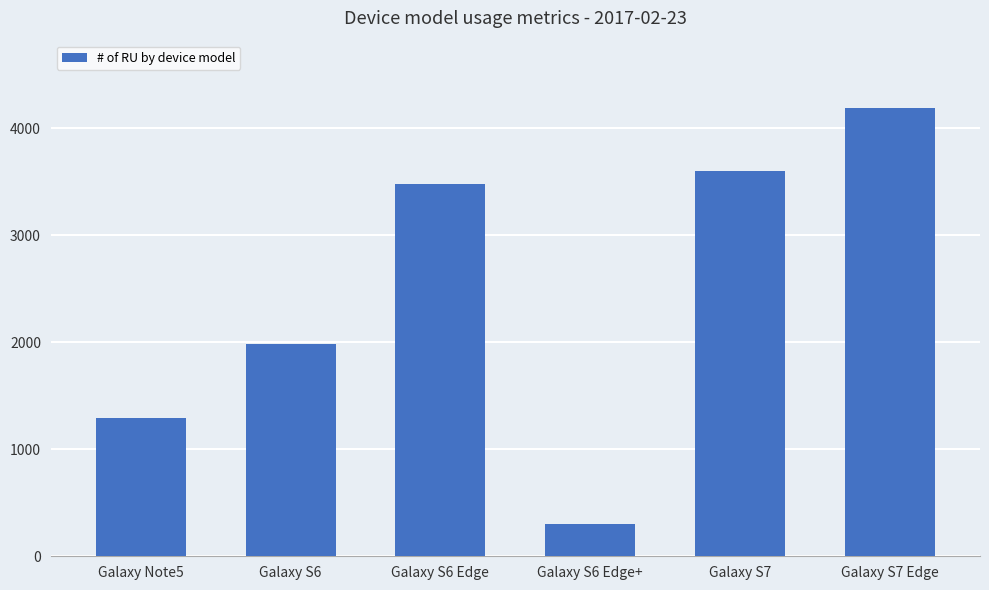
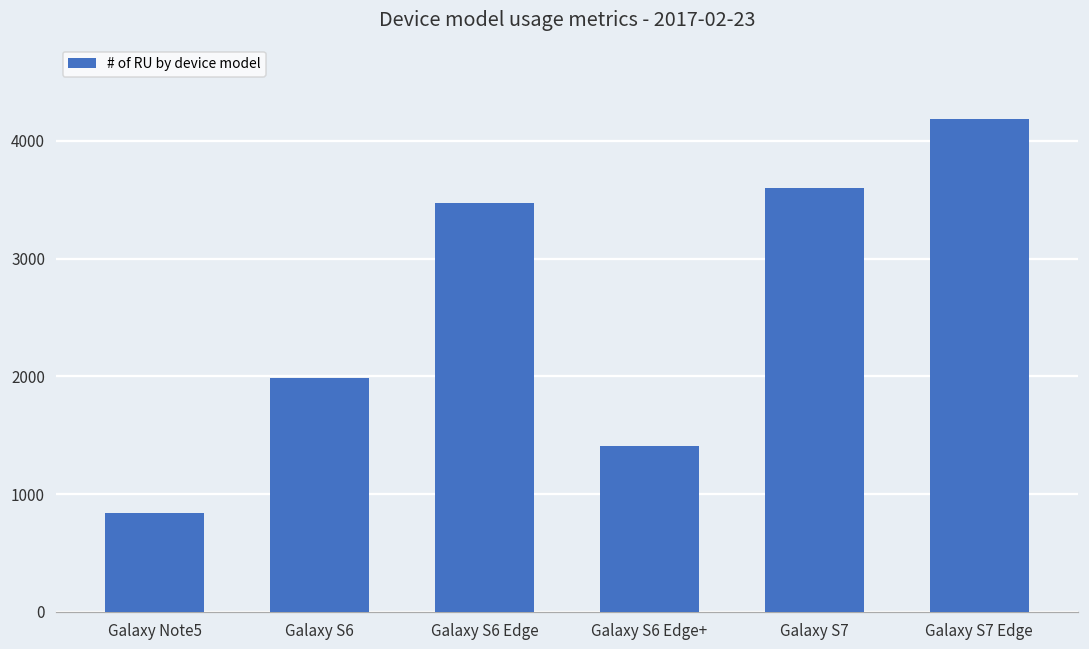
Galaxy Note5: 1290 -> 840
Galaxy S6 Edge+: 310 -> 1410
